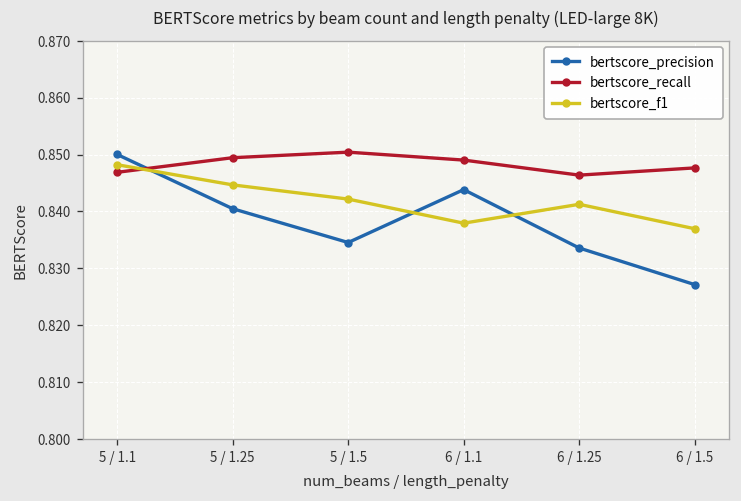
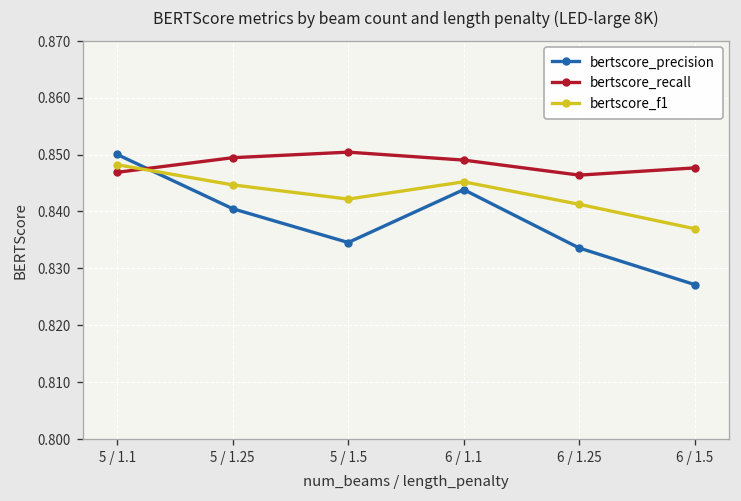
bertscore_f1, 6 / 1.1: 0.838 -> 0.845
